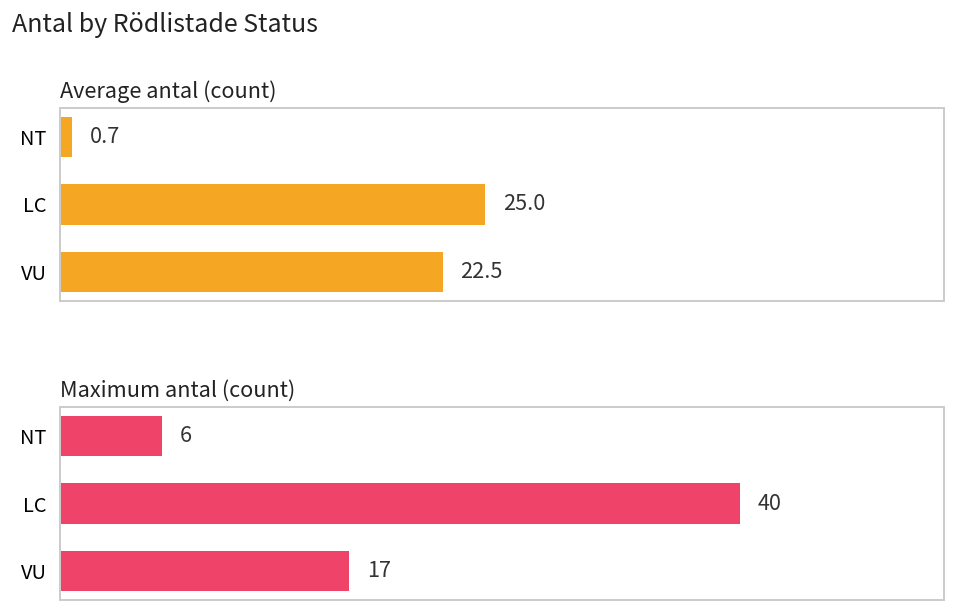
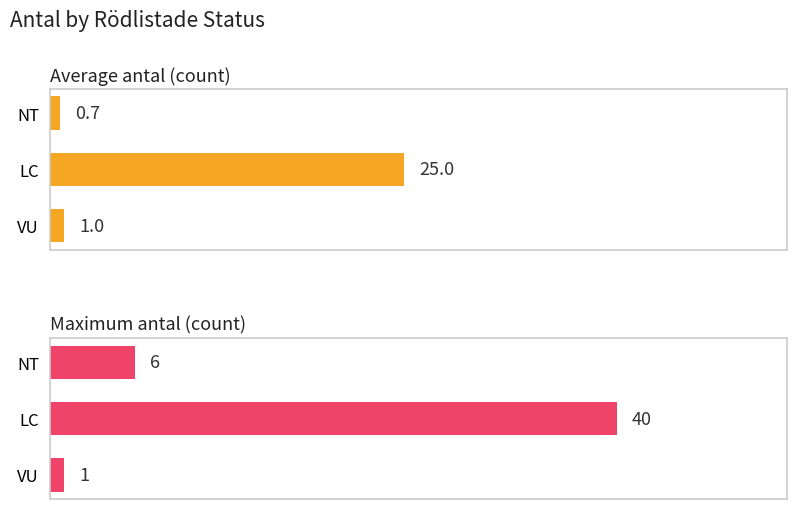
Average antal (count), VU: 22.5 -> 1.0
Maximum antal (count), VU: 17 -> 1
